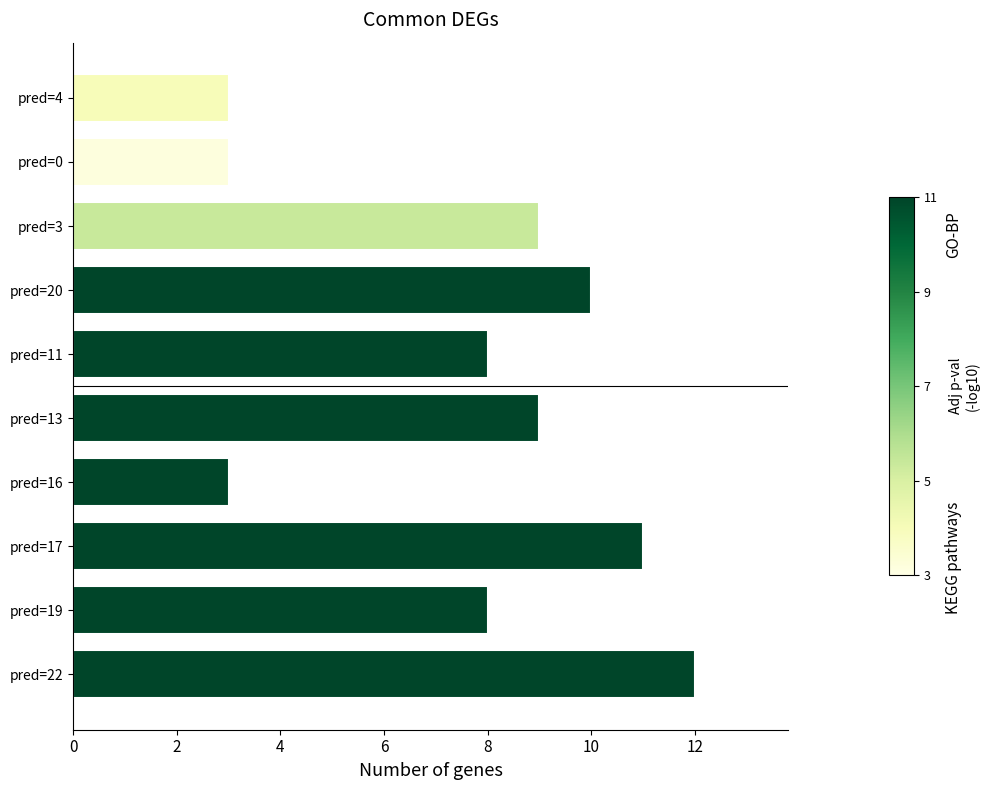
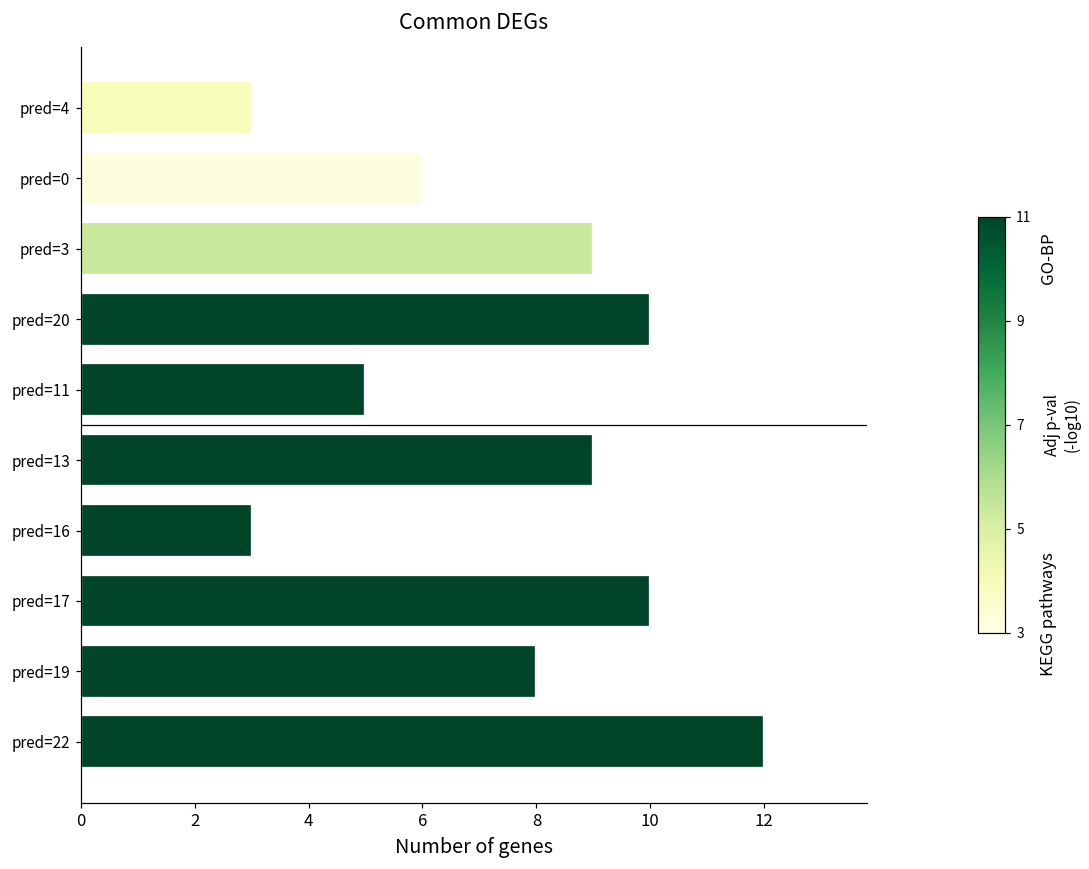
pred=0: 3 -> 6
pred=11: 8 -> 5
pred=17: 11 -> 10
